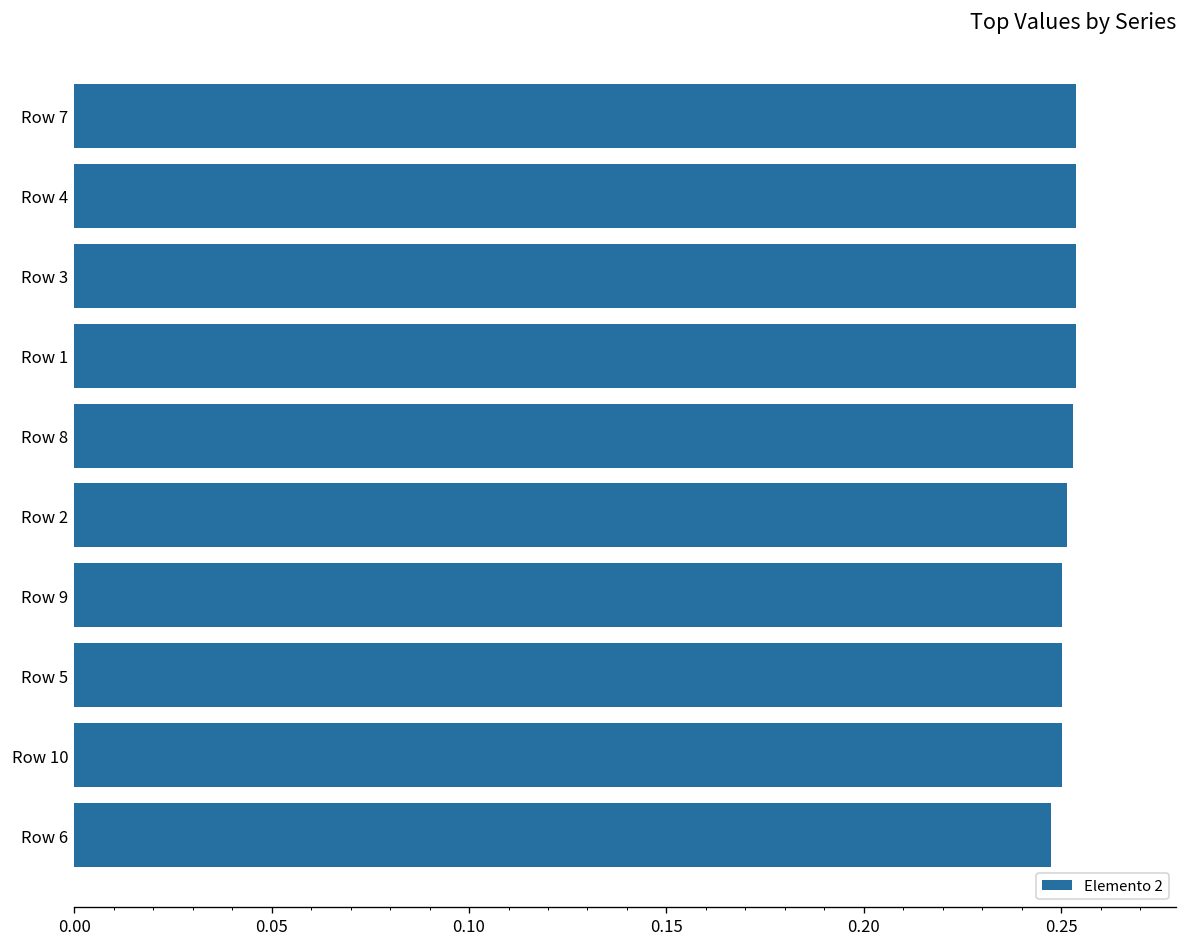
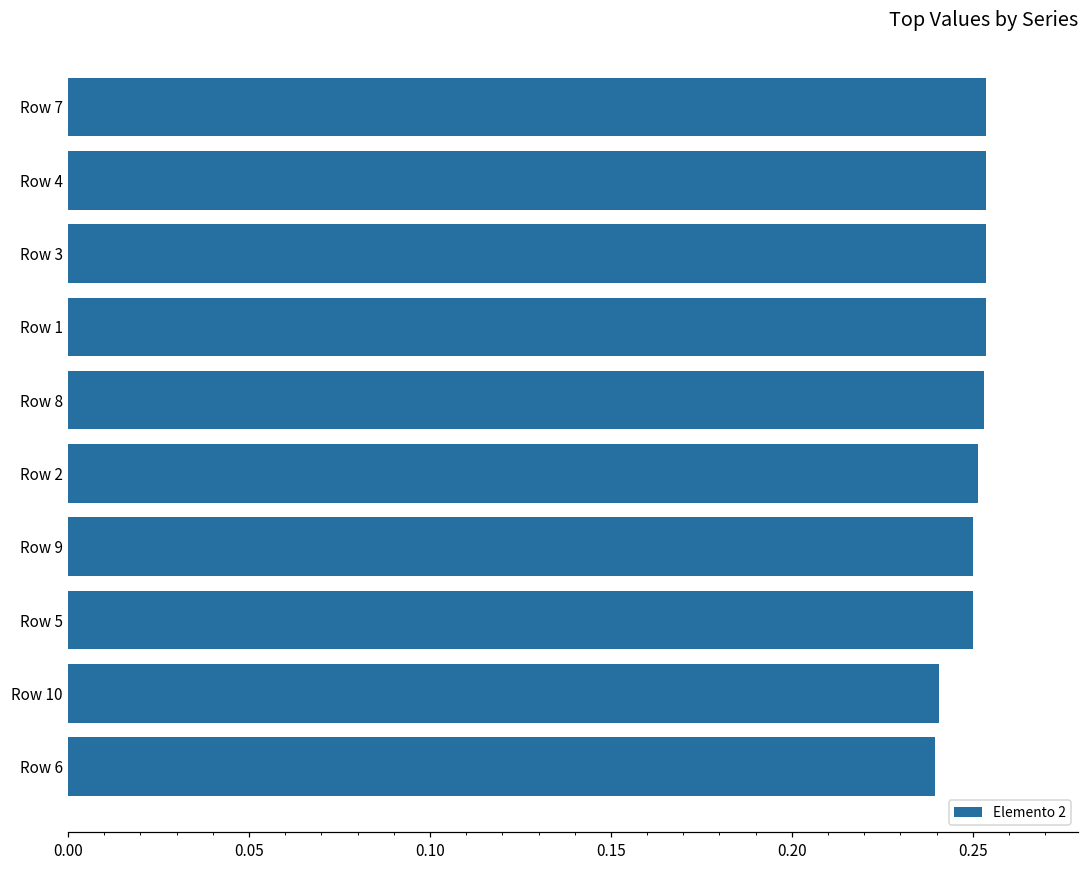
Row 10: 0.250 -> 0.241
Row 6: 0.247 -> 0.240
